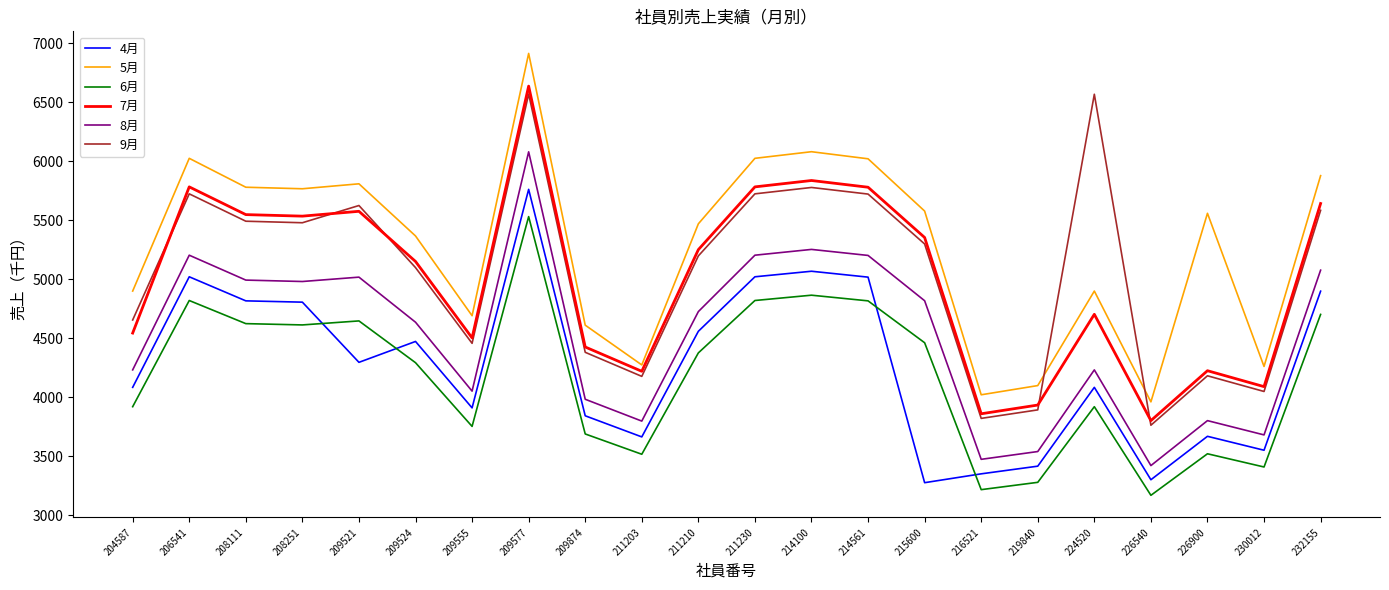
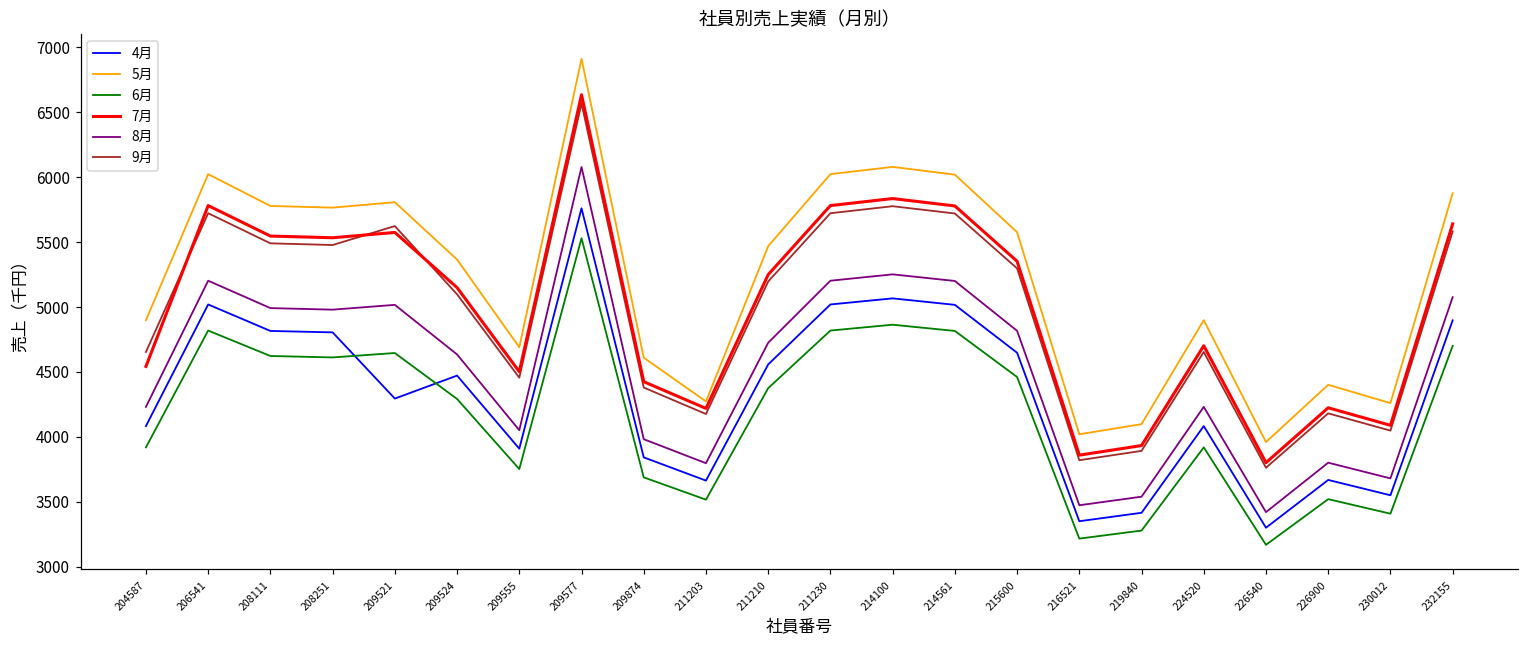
4月, 215600: 3280 -> 4650
9月, 224520: 6570 -> 4650
5月, 226900: 5560 -> 4400
